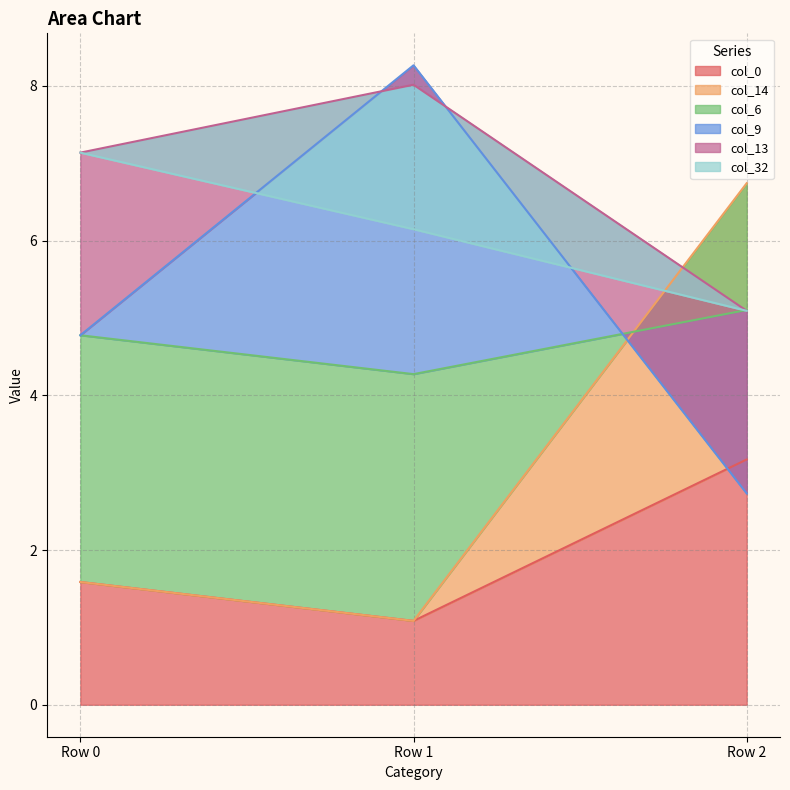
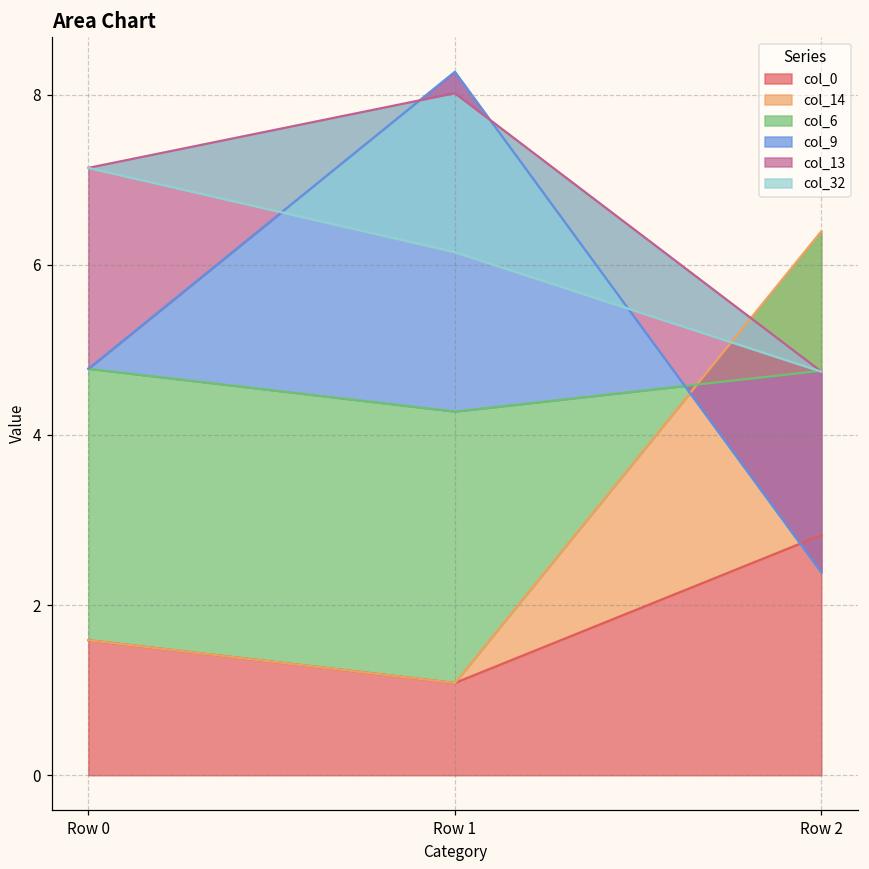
col_0, Row 2: 3.2 -> 2.8
